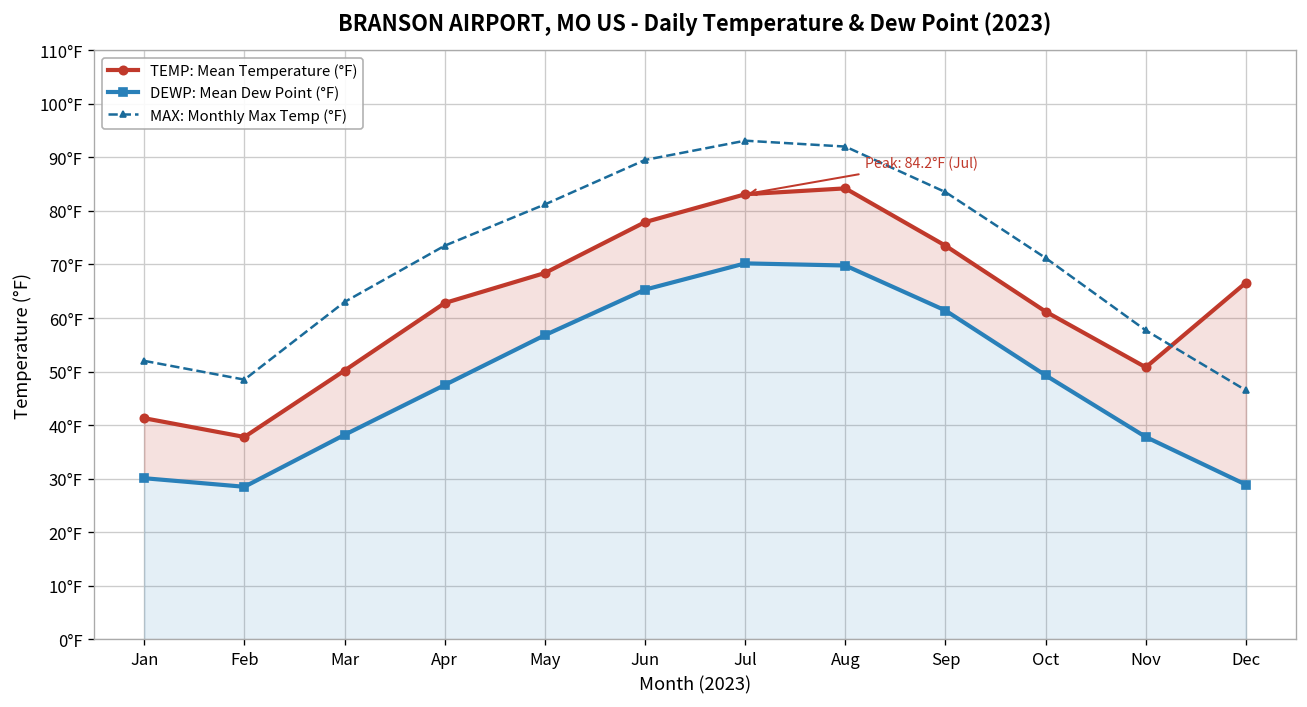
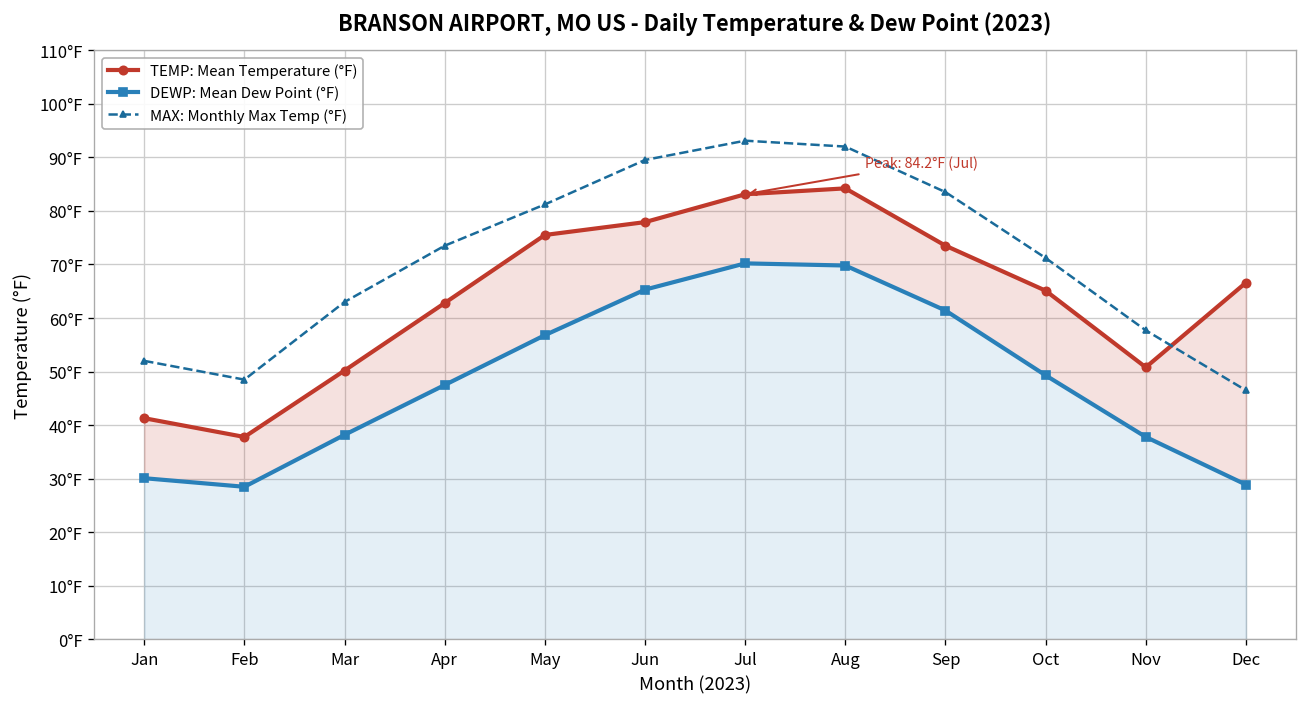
TEMP: Mean Temperature (°F), May: 68°F -> 76°F
TEMP: Mean Temperature (°F), Oct: 61°F -> 65°F
